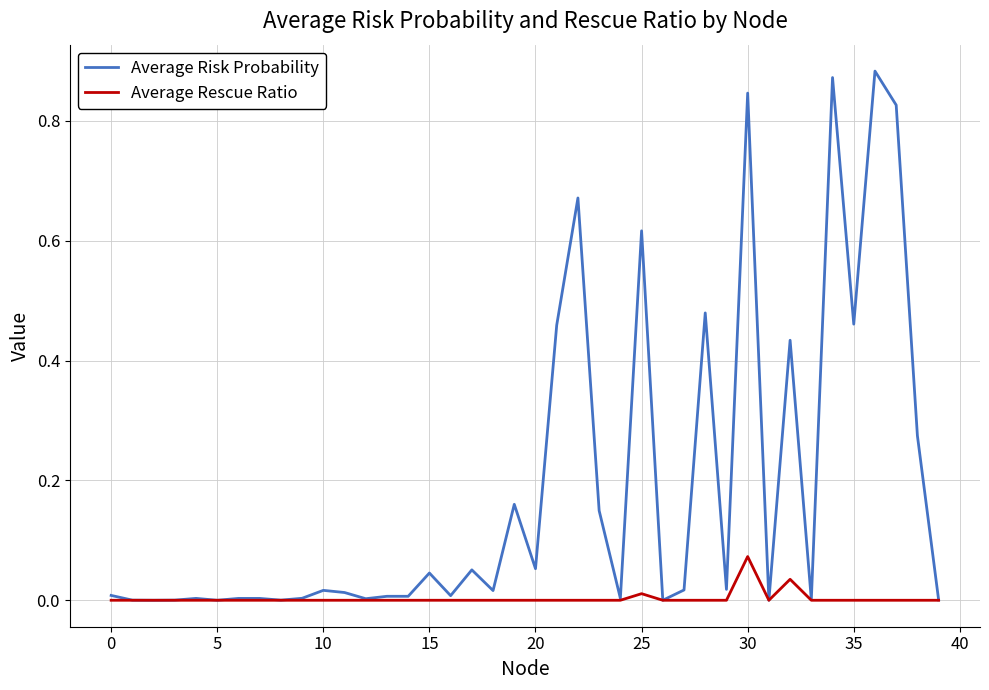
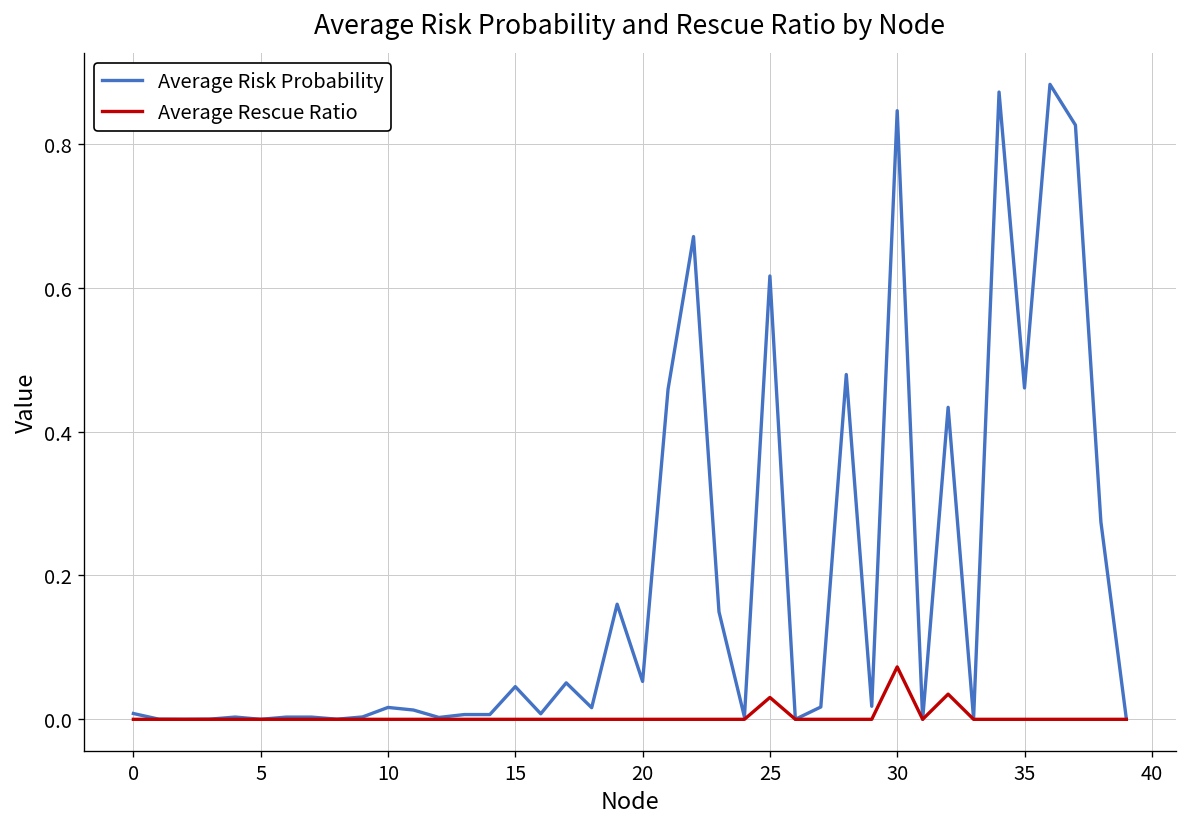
Average Rescue Ratio, 25: 0.01 -> 0.03
